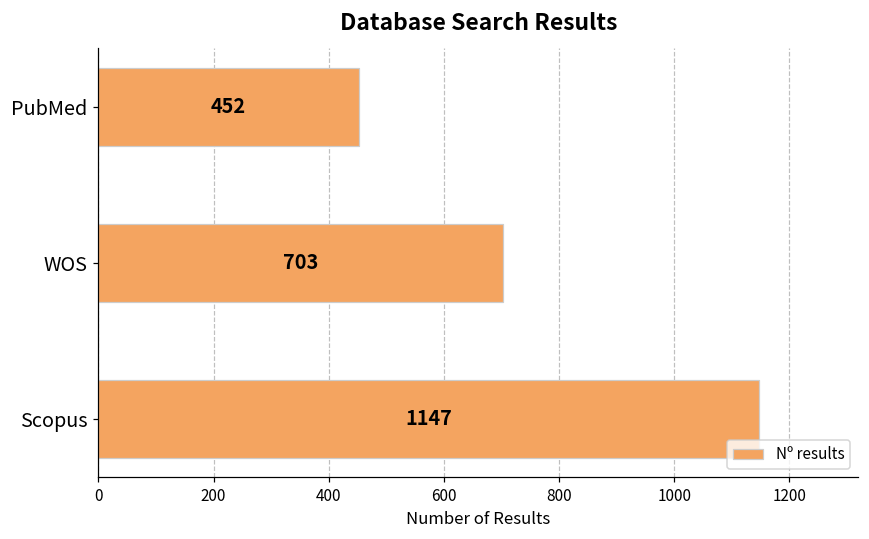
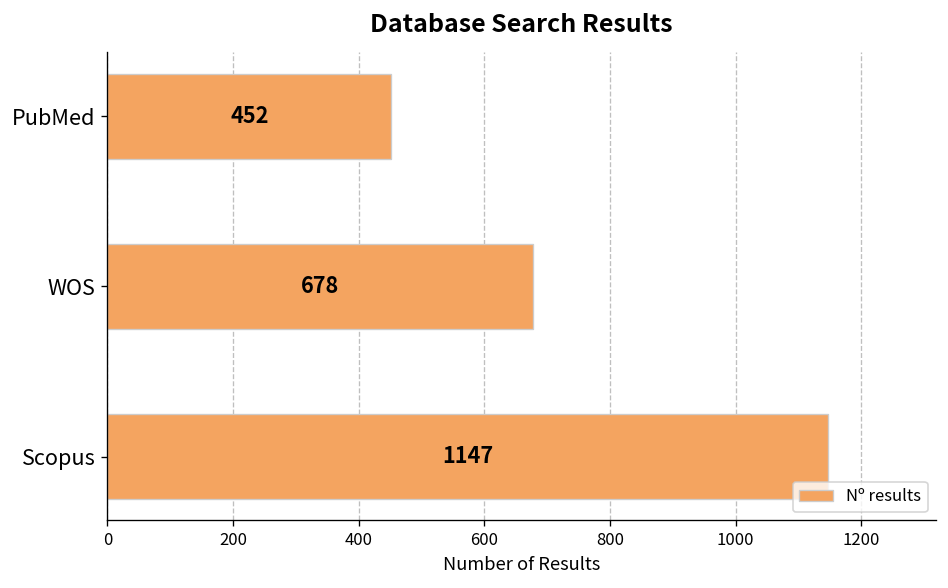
WOS: 703 -> 678
